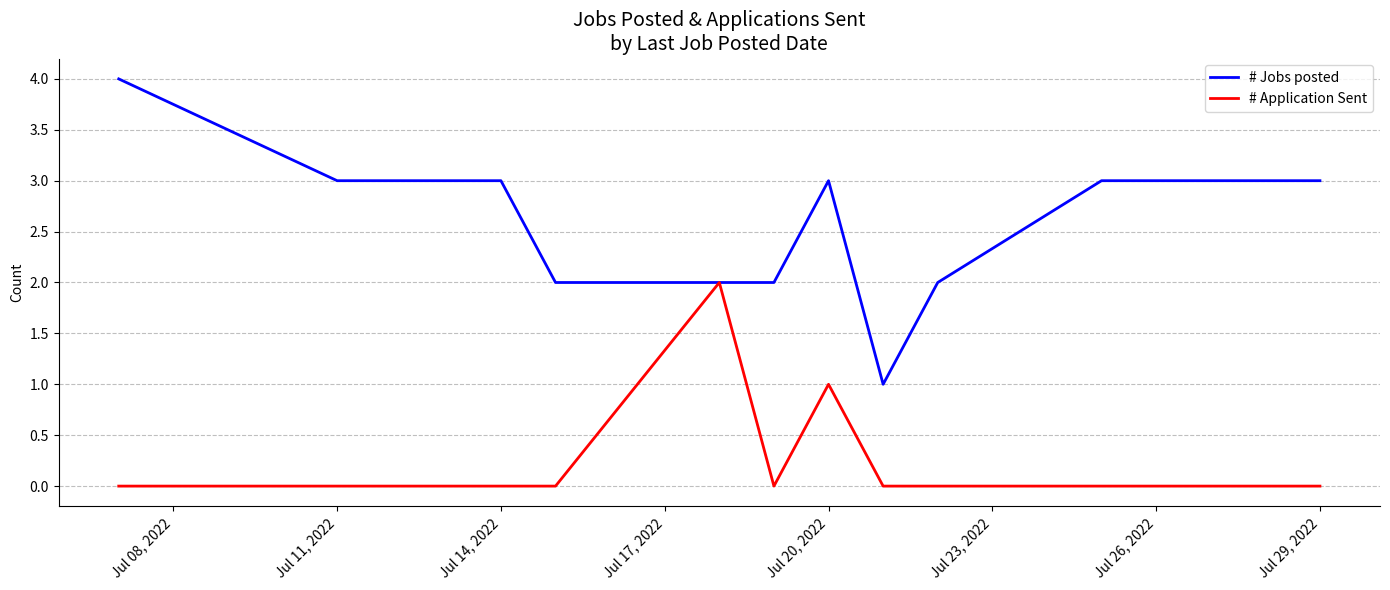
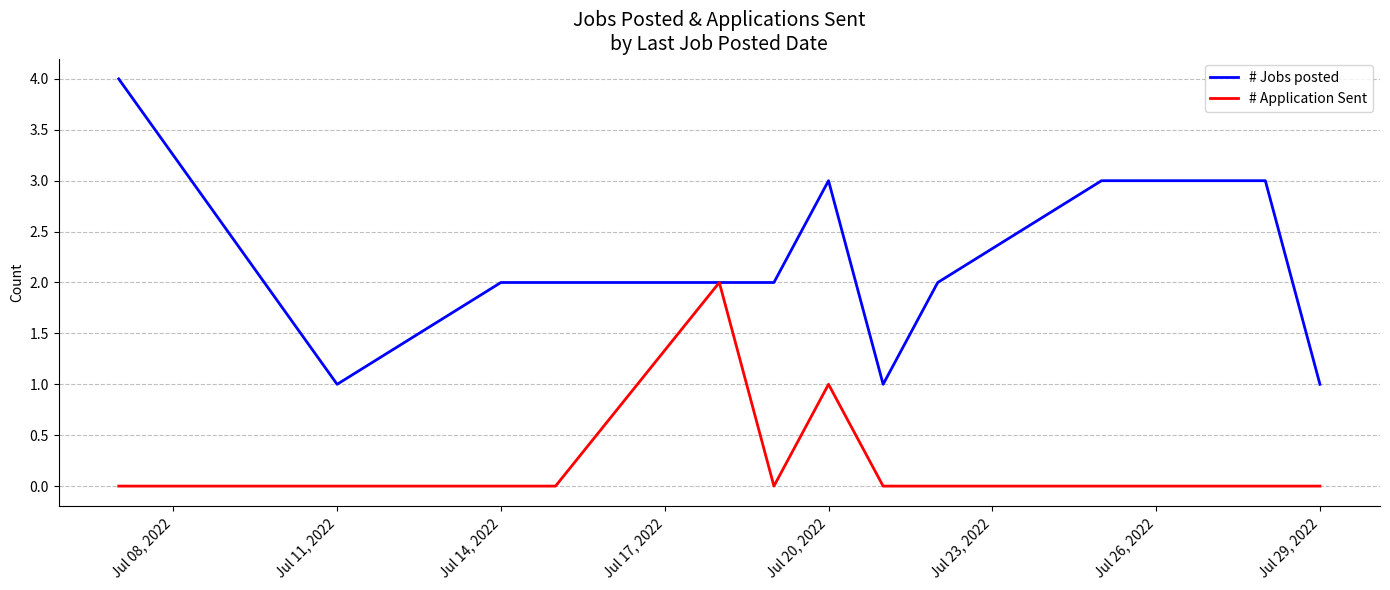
# Jobs posted, Jul 11, 2022: 3 -> 1
# Jobs posted, Jul 14, 2022: 3 -> 2
# Jobs posted, Jul 29, 2022: 3 -> 1
